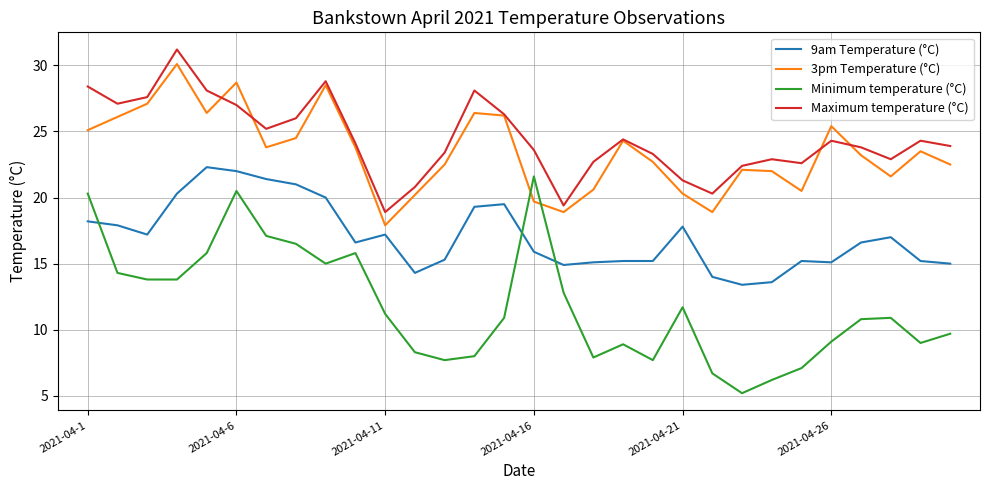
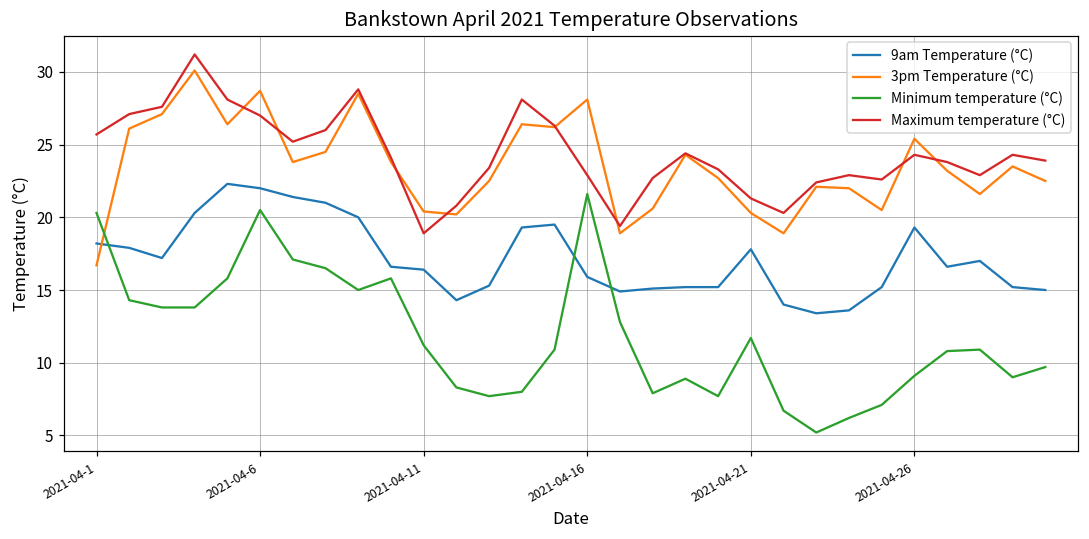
3pm Temperature (°C), 2021-04-1: 25.1 -> 16.7
Maximum temperature (°C), 2021-04-1: 28.4 -> 25.7
9am Temperature (°C), 2021-04-11: 17.2 -> 16.4
3pm Temperature (°C), 2021-04-11: 17.9 -> 20.4
3pm Temperature (°C), 2021-04-16: 19.7 -> 28.1
Maximum temperature (°C), 2021-04-16: 23.6 -> 22.9
9am Temperature (°C), 2021-04-26: 15.1 -> 19.3
